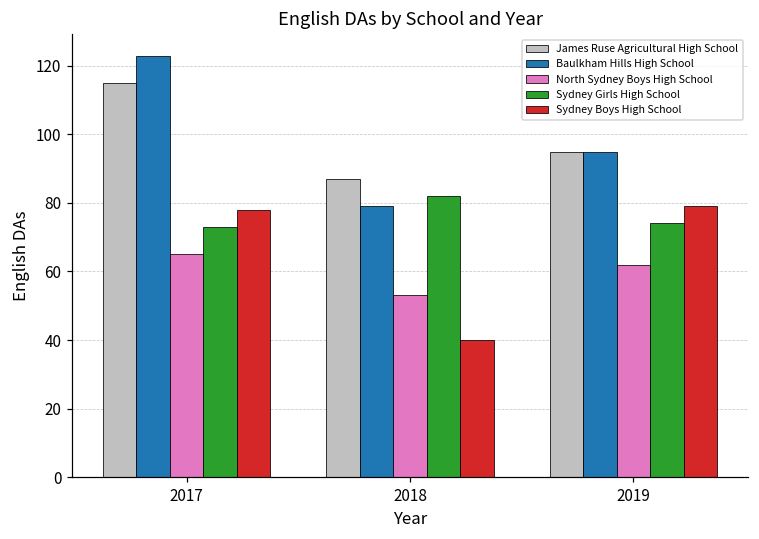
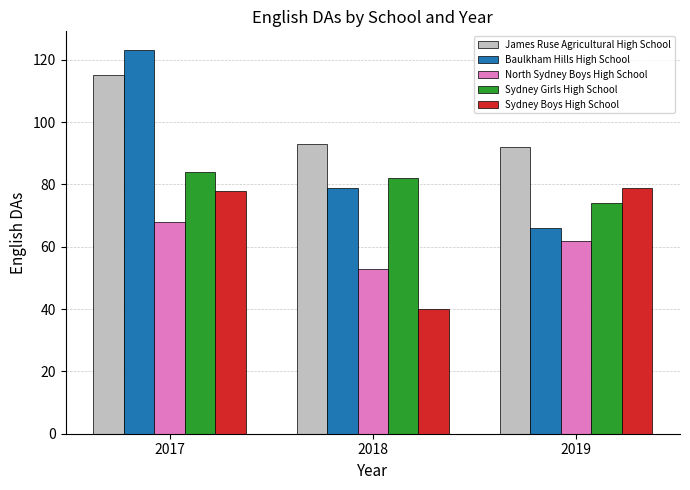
North Sydney Boys High School, 2017: 65 -> 68
Sydney Girls High School, 2017: 73 -> 84
James Ruse Agricultural High School, 2018: 87 -> 93
James Ruse Agricultural High School, 2019: 95 -> 92
Baulkham Hills High School, 2019: 95 -> 66
